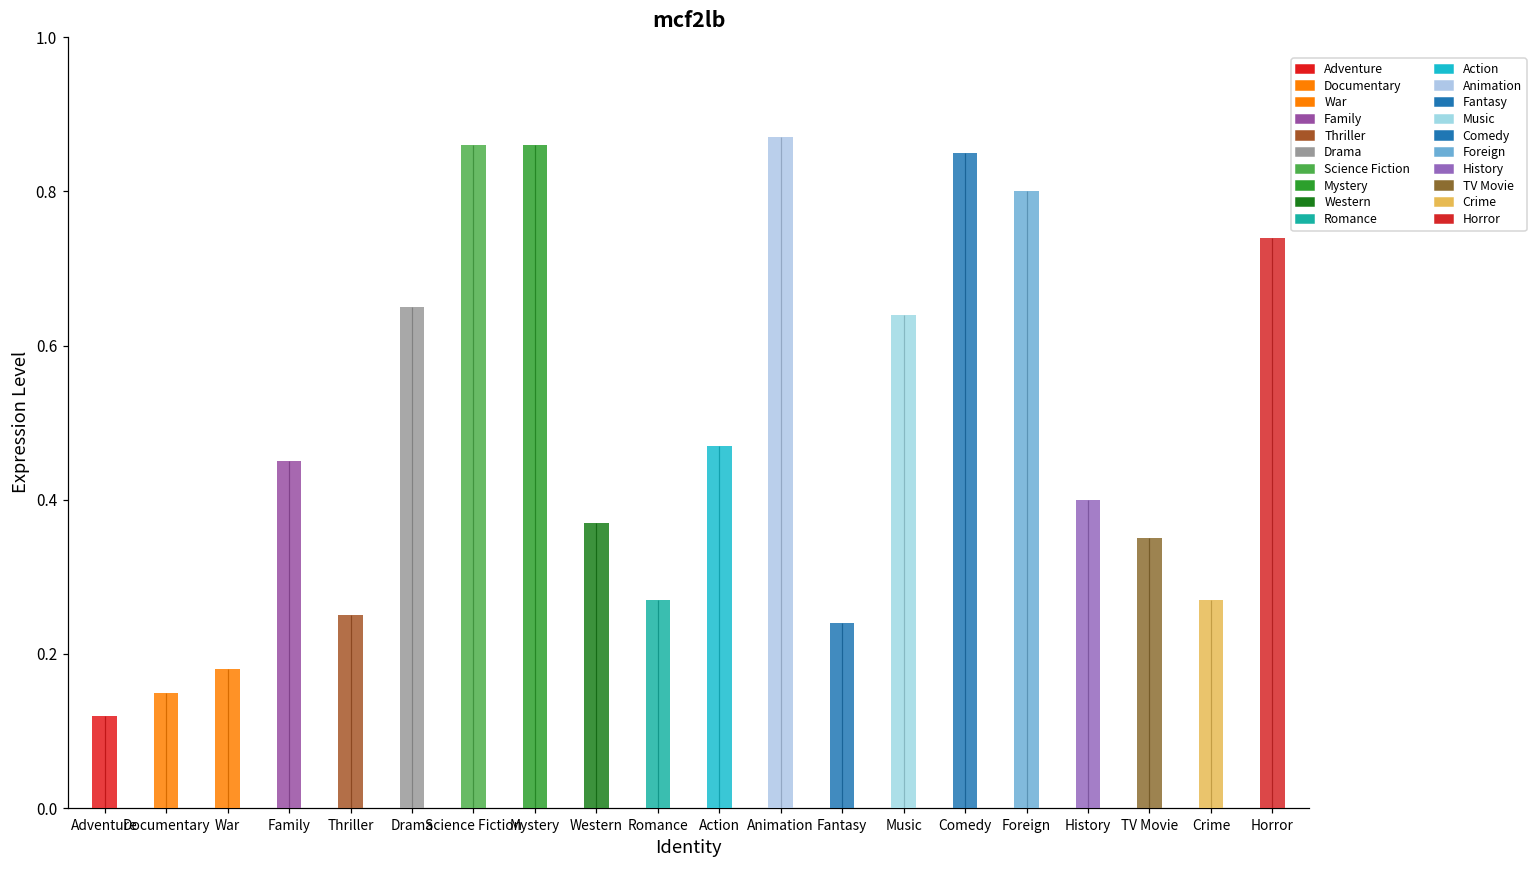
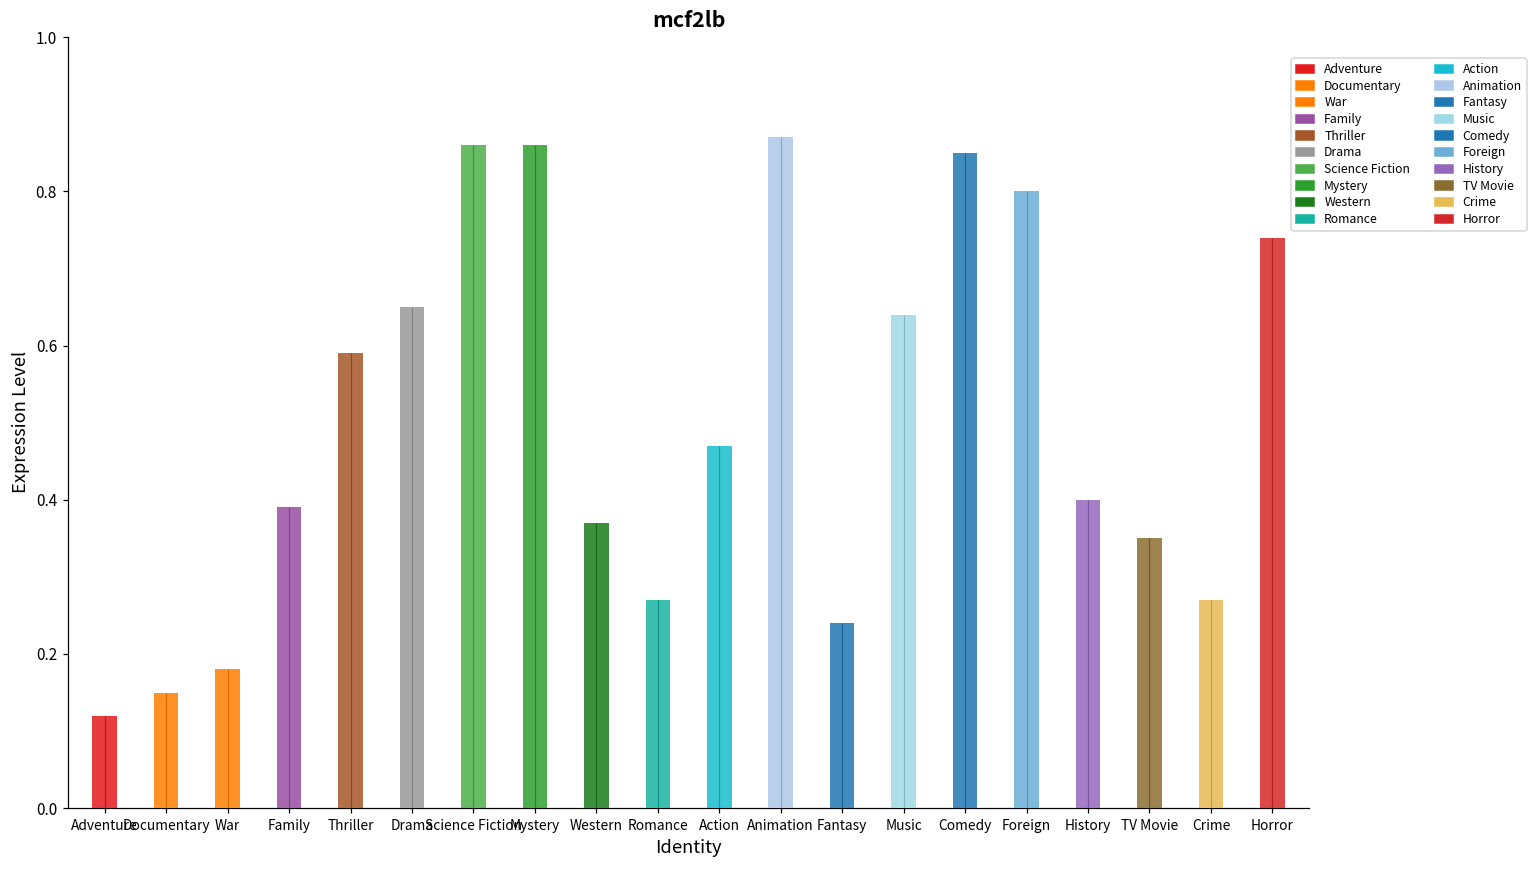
Family: 0.45 -> 0.39
Thriller: 0.25 -> 0.59
